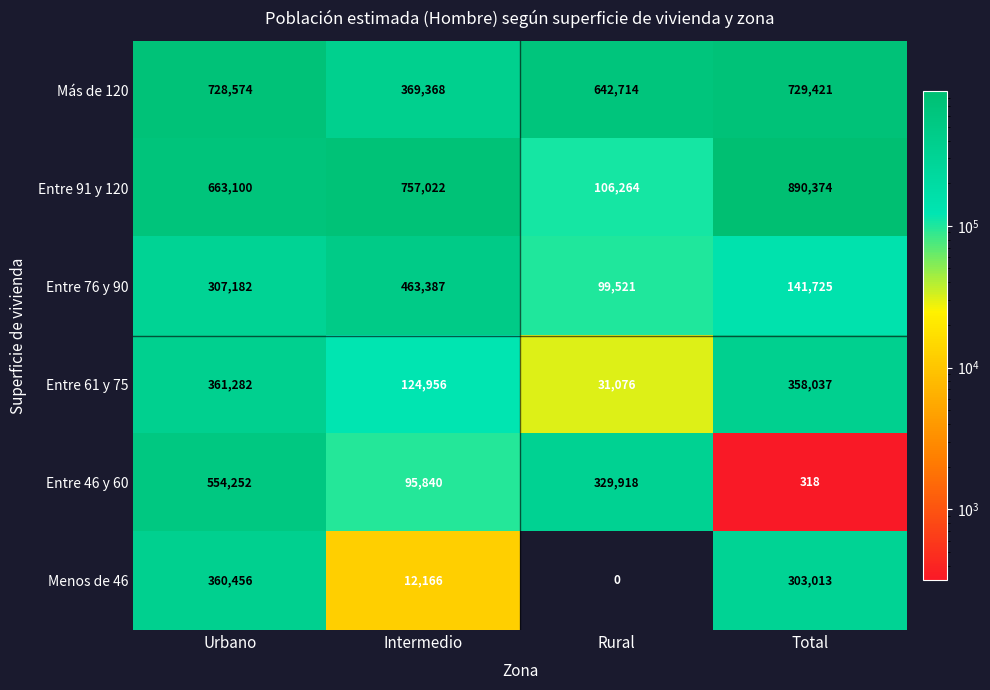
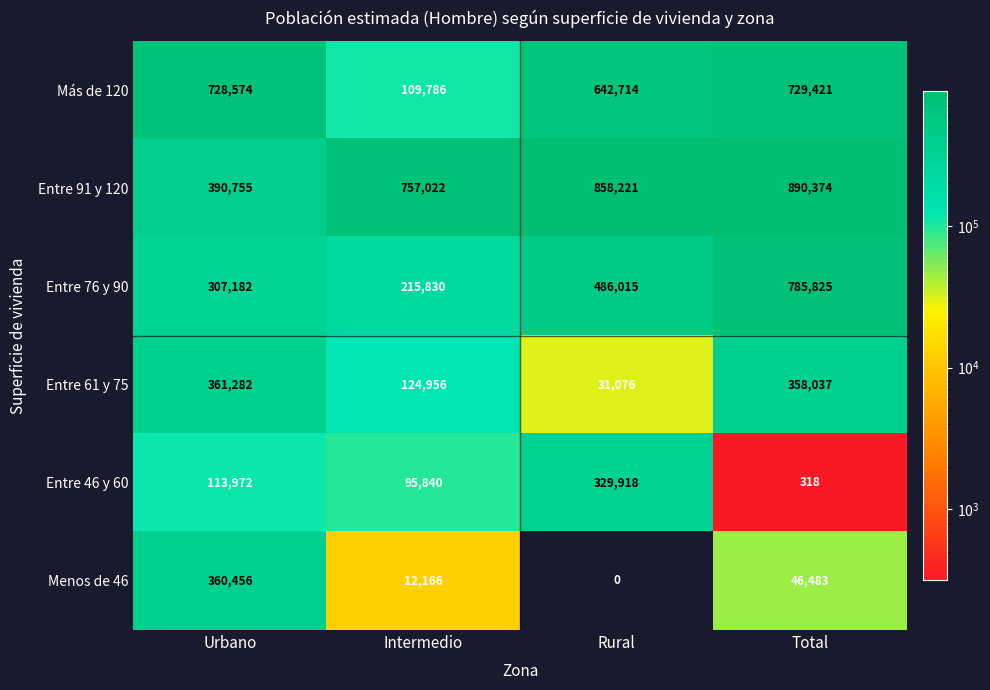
Más de 120, Intermedio: 369,368 -> 109,786
Entre 91 y 120, Urbano: 663,100 -> 390,755
Entre 91 y 120, Rural: 106,264 -> 858,221
Entre 76 y 90, Intermedio: 463,387 -> 215,830
Entre 76 y 90, Rural: 99,521 -> 486,015
Entre 76 y 90, Total: 141,725 -> 785,825
Entre 46 y 60, Urbano: 554,252 -> 113,972
Menos de 46, Total: 303,013 -> 46,483
